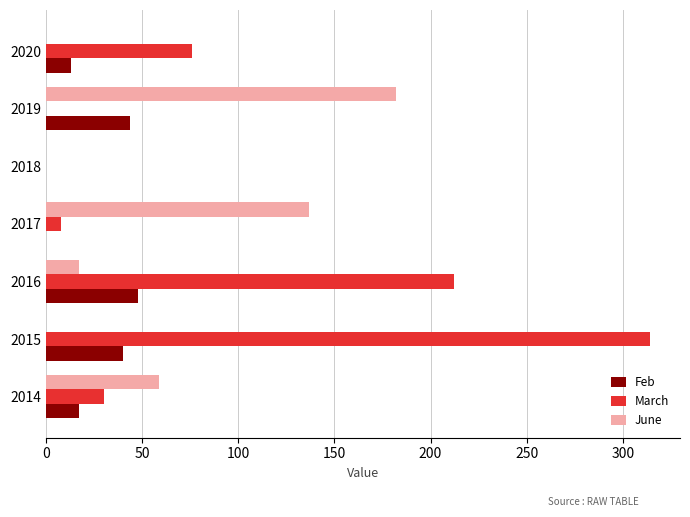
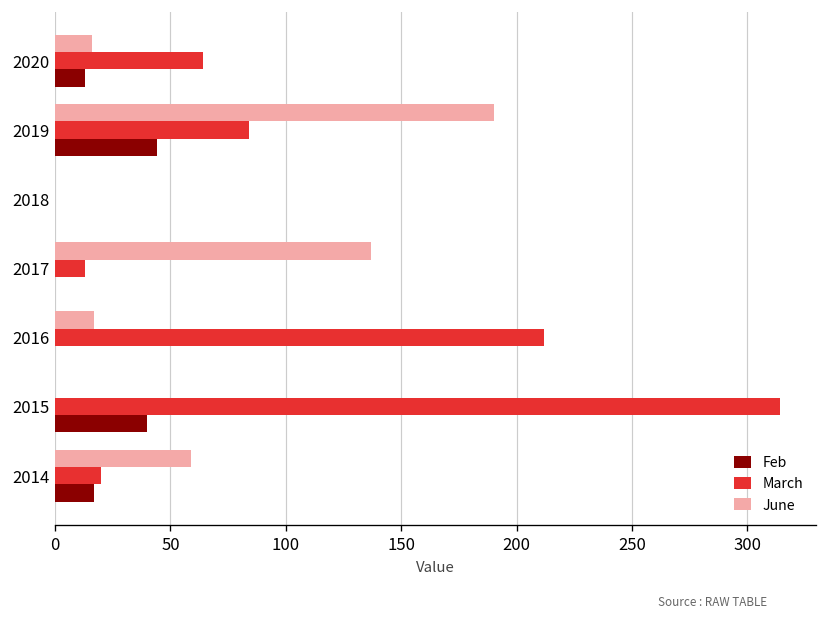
June, 2020: 0 -> 16
March, 2020: 76 -> 64
June, 2019: 182 -> 190
March, 2019: 0 -> 84
March, 2017: 8 -> 13
Feb, 2016: 48 -> 0
March, 2014: 30 -> 20
